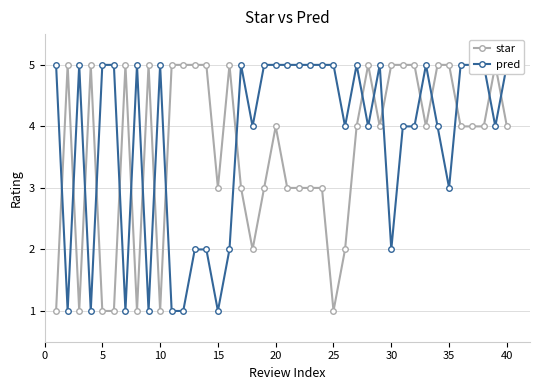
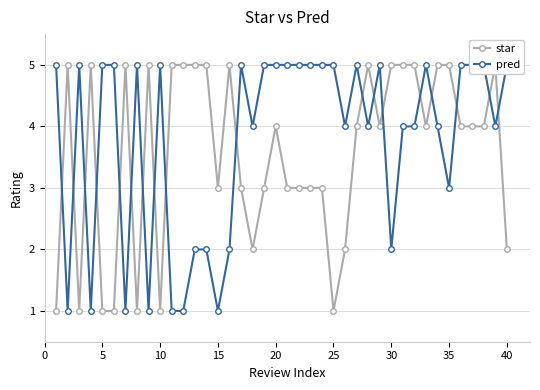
star, 40: 4 -> 2
